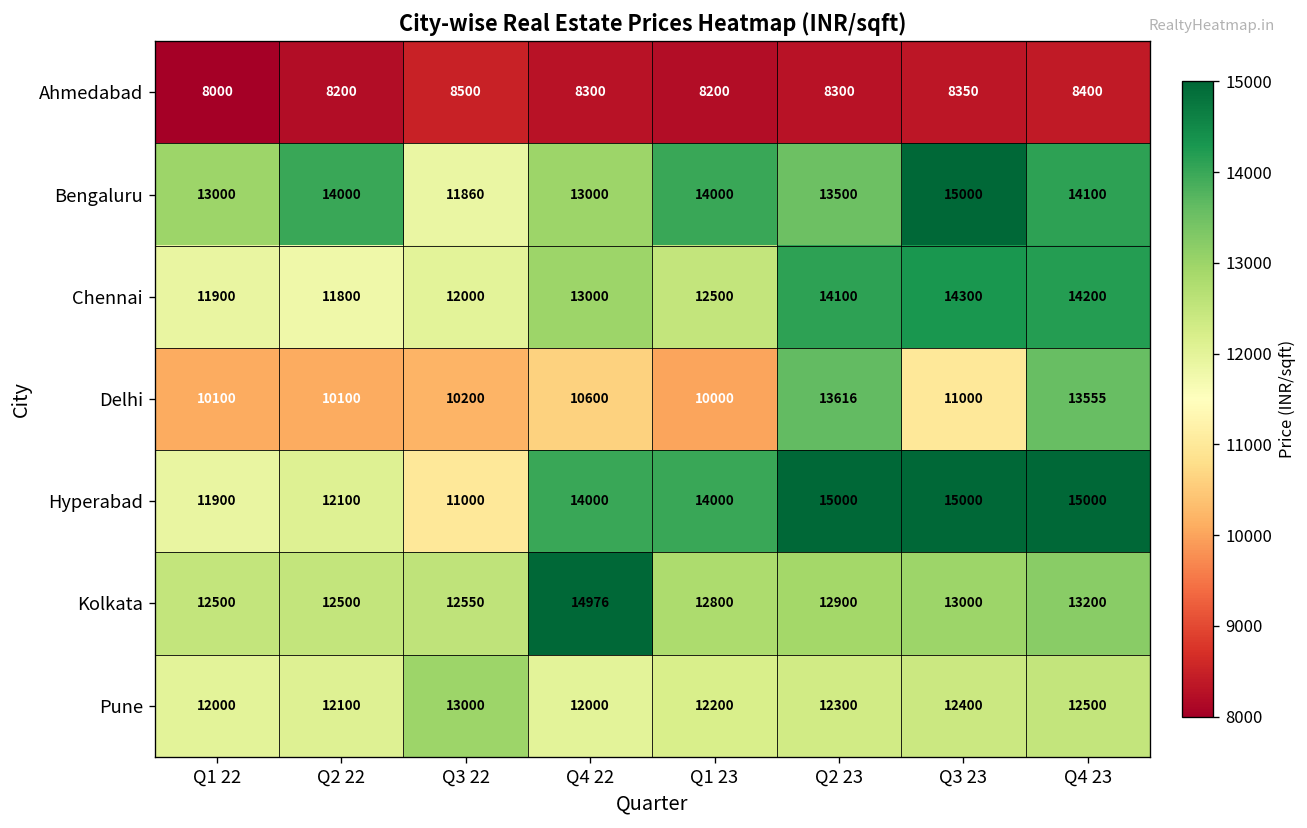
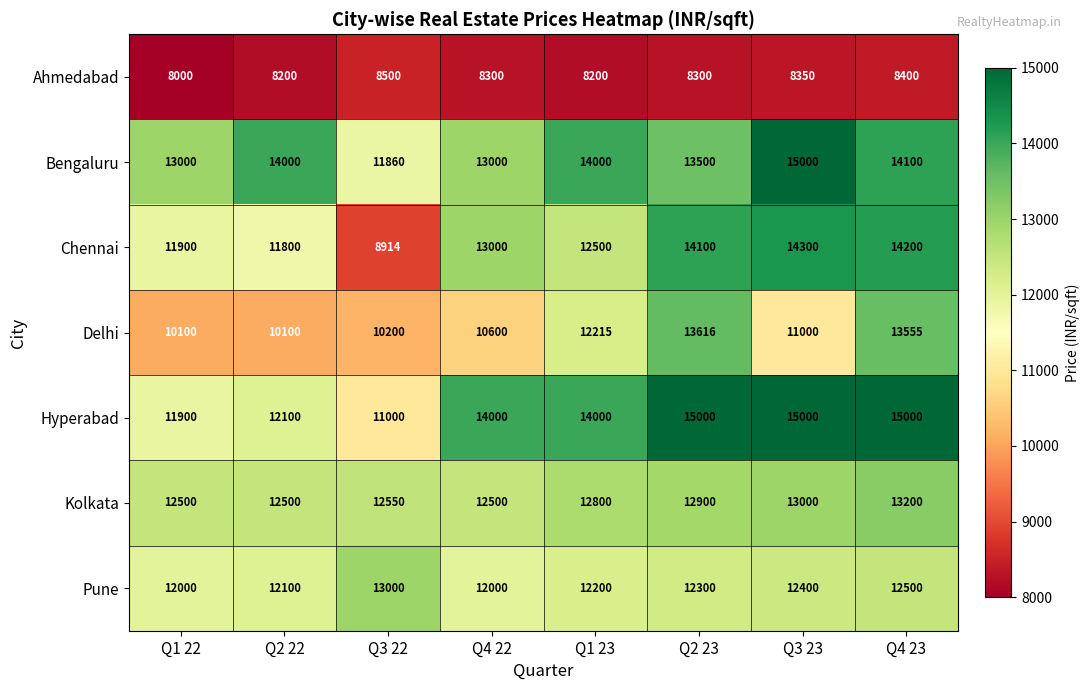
Chennai, Q3 22: 12000 -> 8914
Delhi, Q1 23: 10000 -> 12215
Kolkata, Q4 22: 14976 -> 12500
